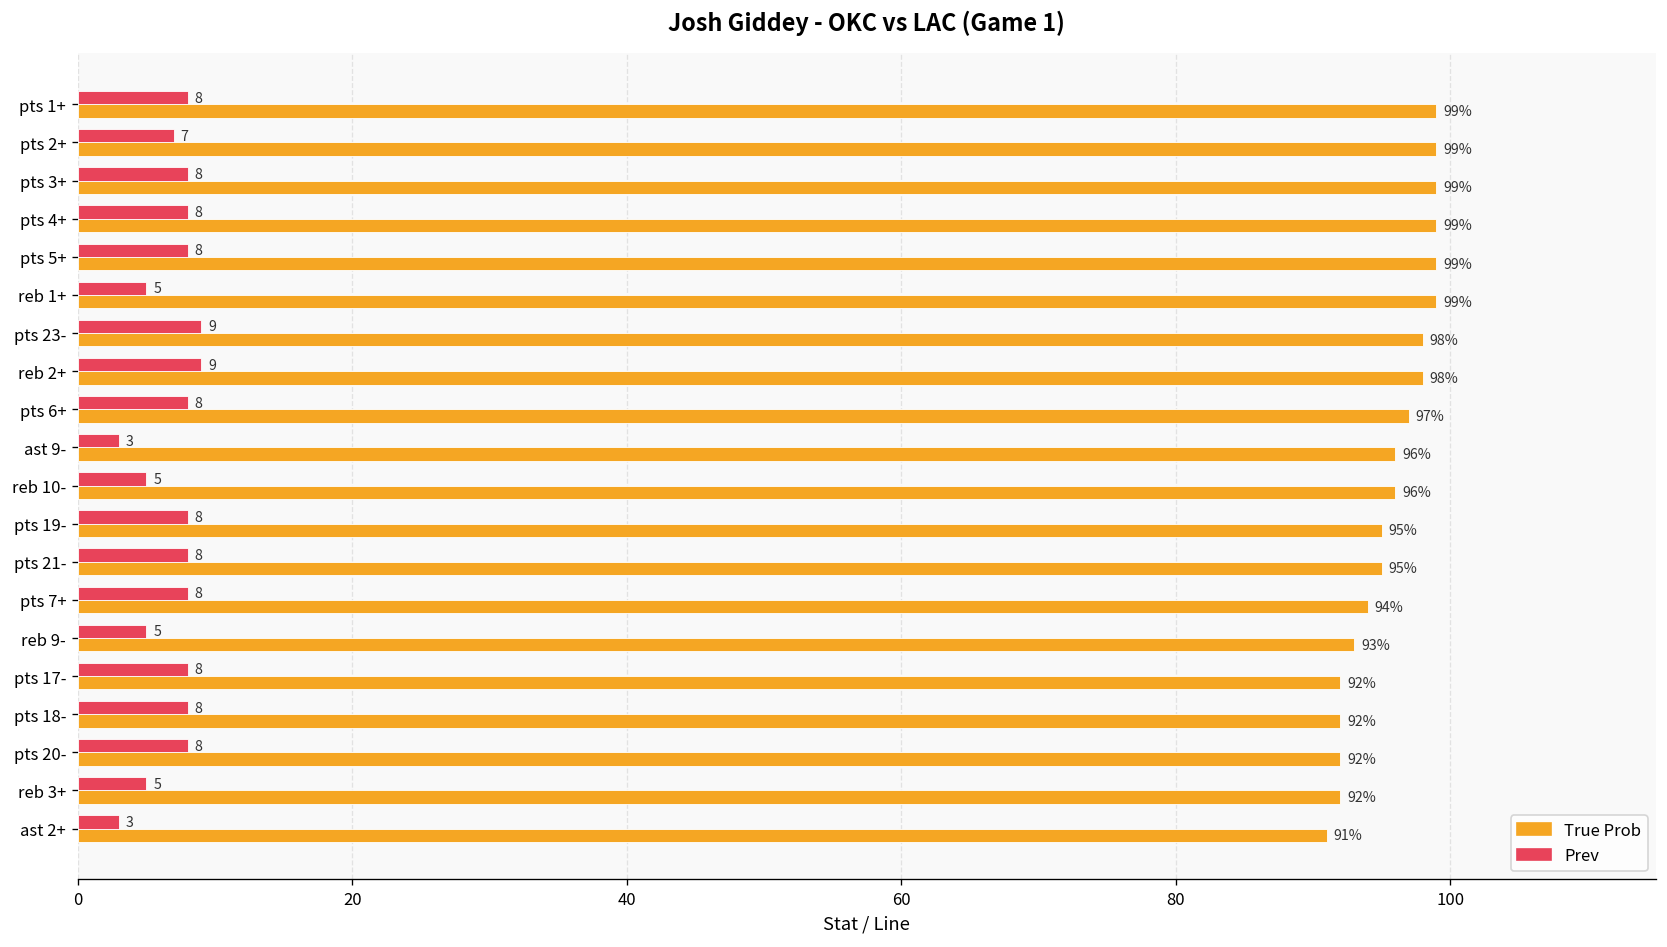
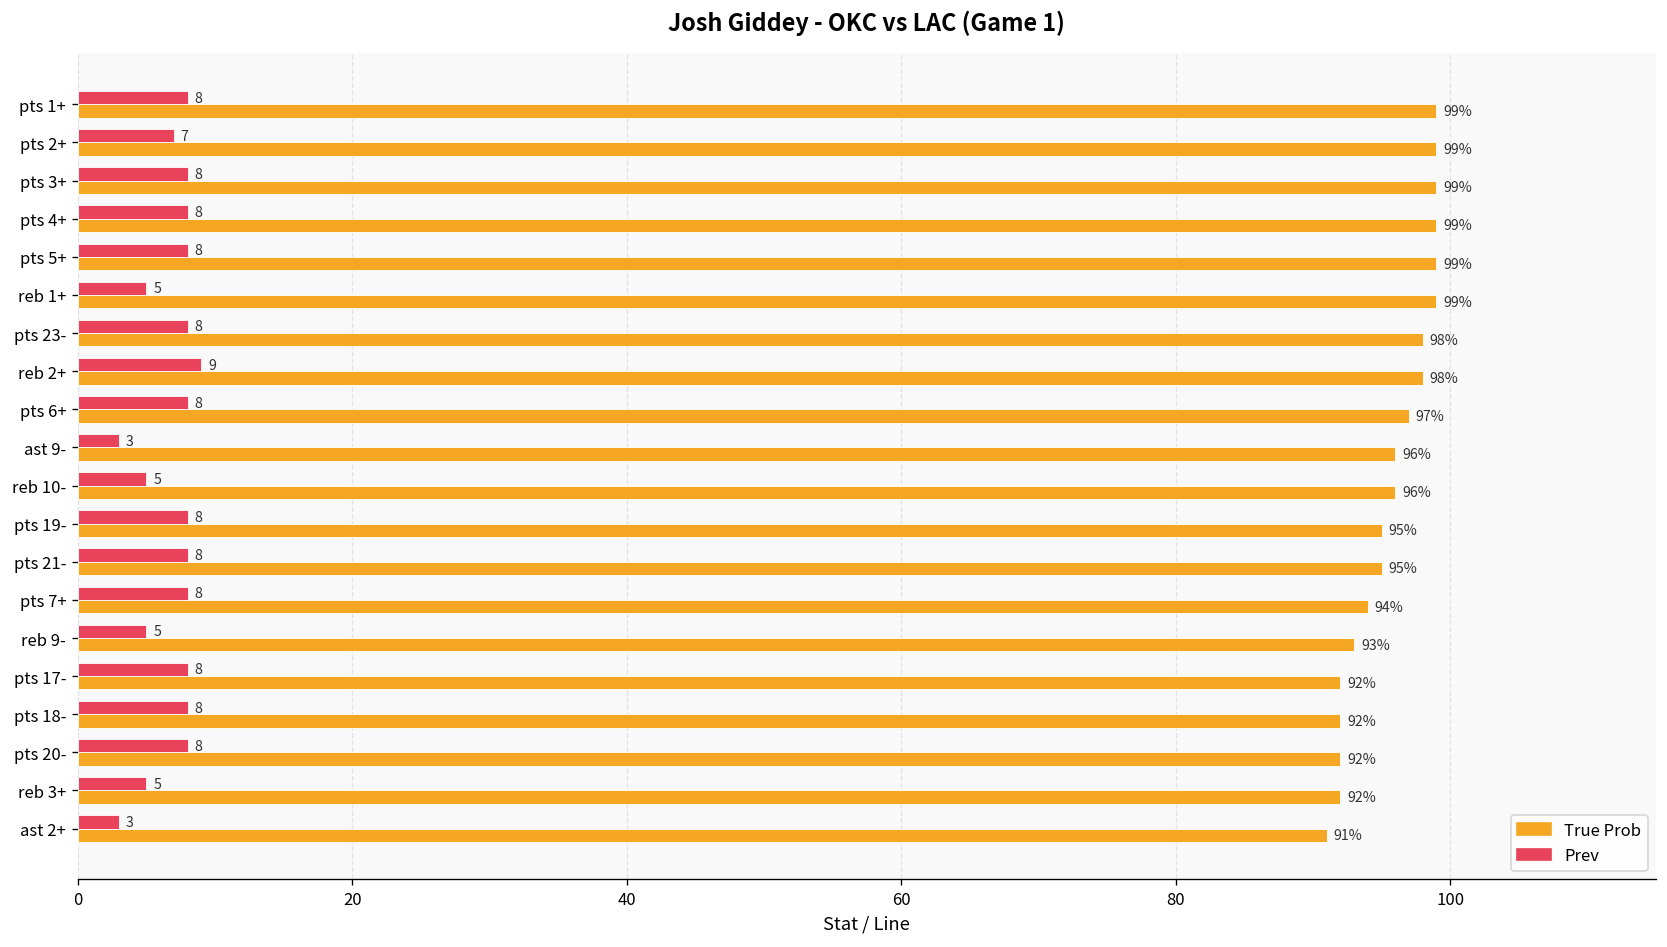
Prev, pts 23-: 9 -> 8
